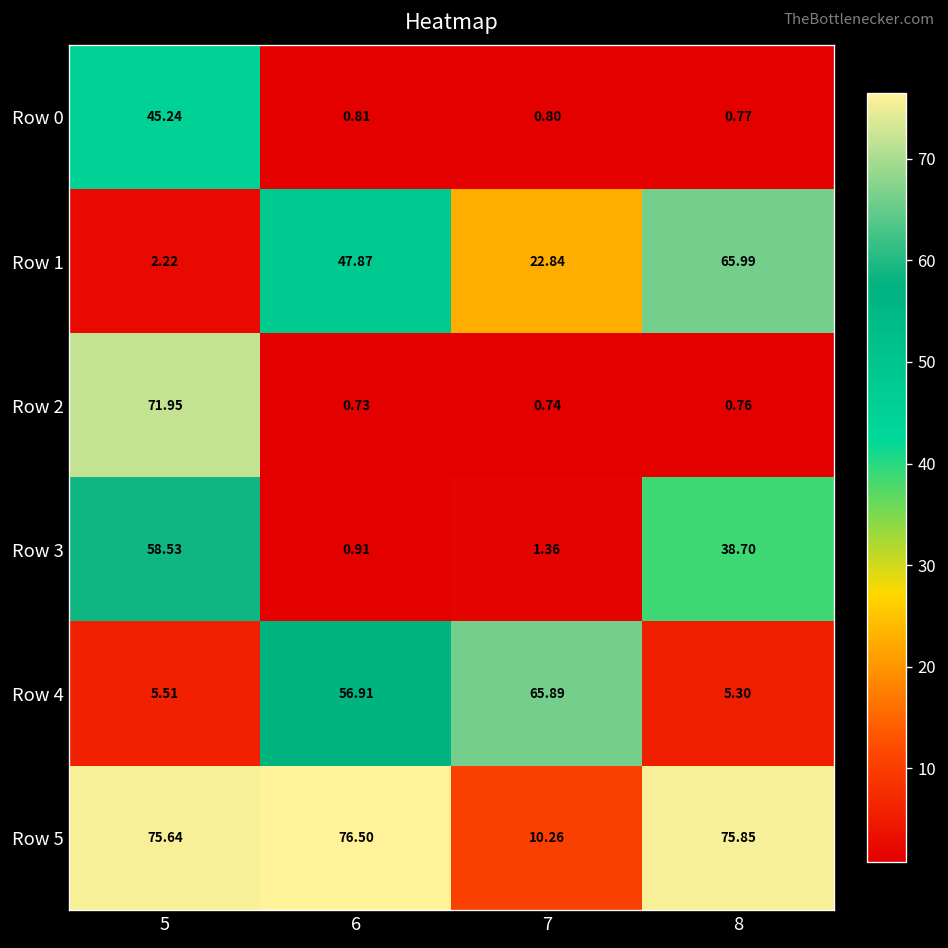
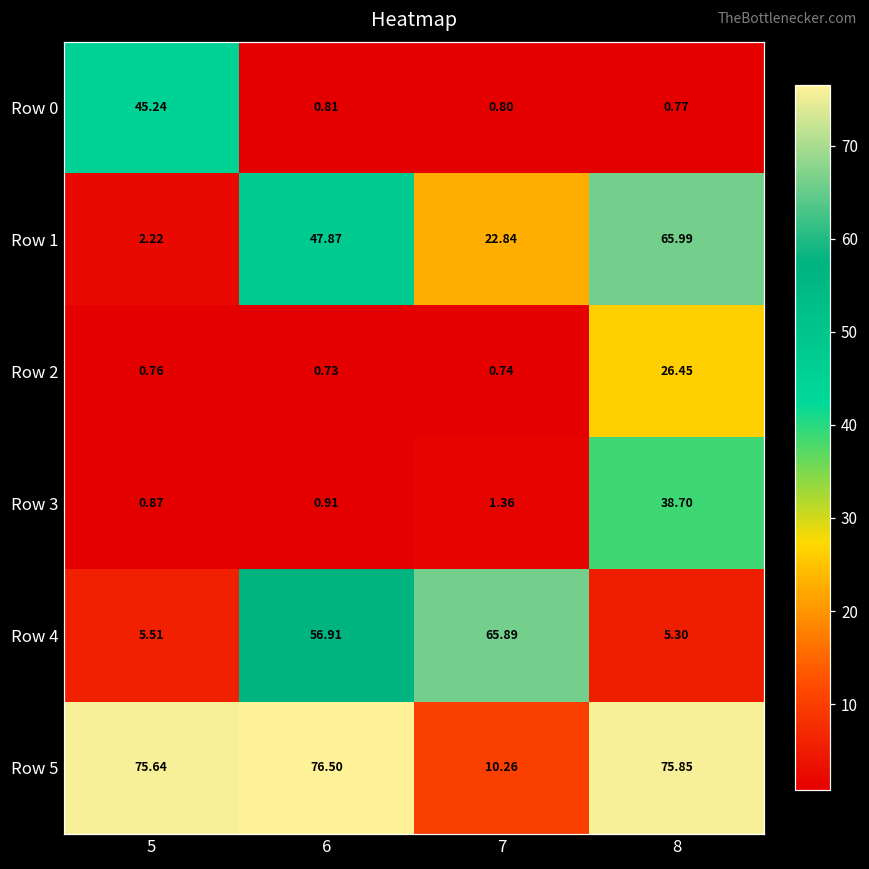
Row 2, 5: 71.95 -> 0.76
Row 2, 8: 0.76 -> 26.45
Row 3, 5: 58.53 -> 0.87
